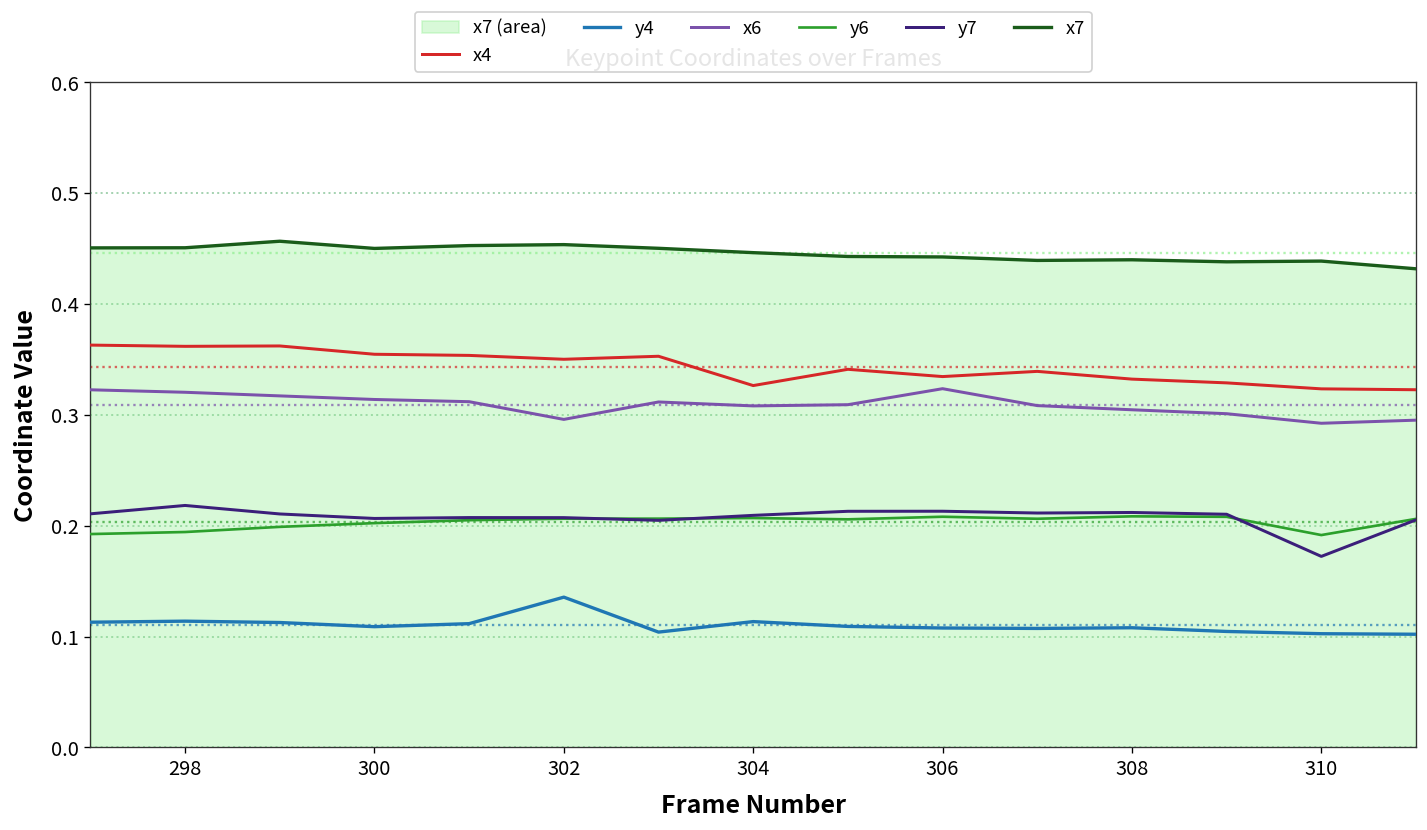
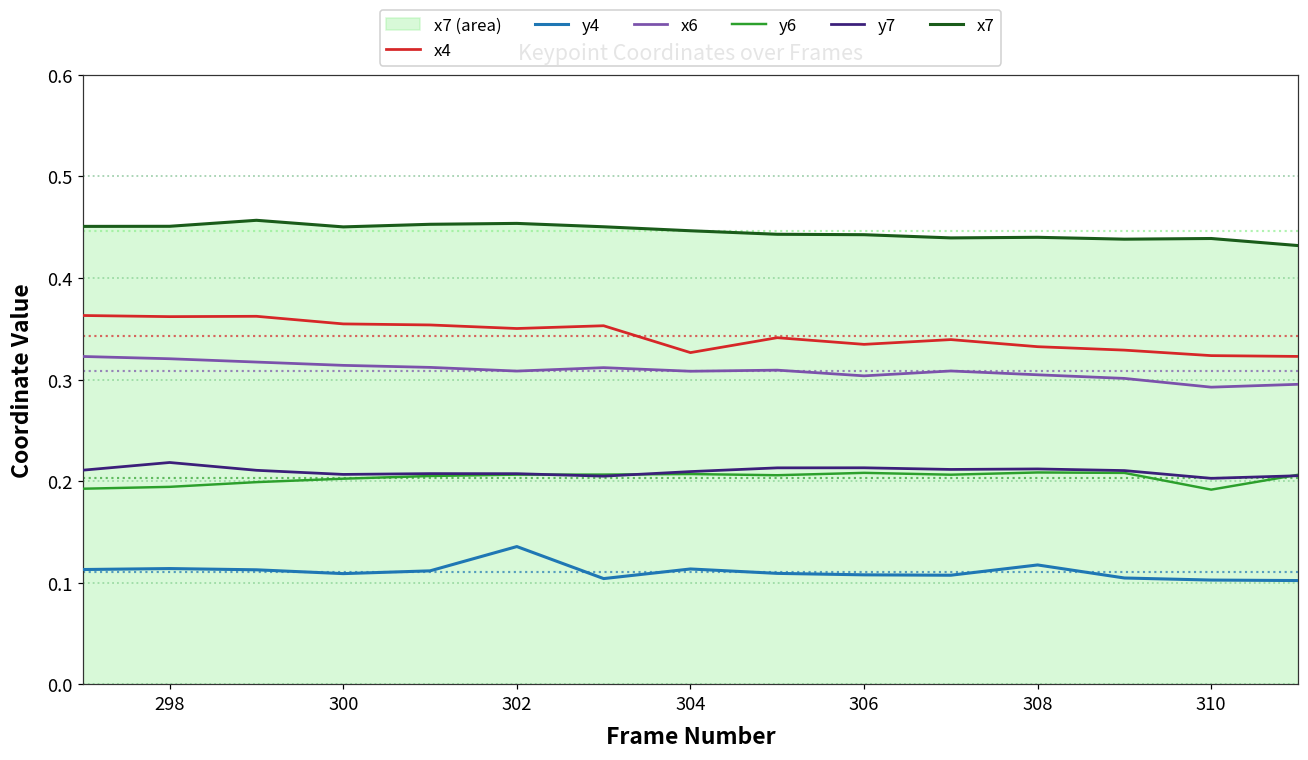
x6, 302: 0.30 -> 0.31
x6, 306: 0.32 -> 0.30
y4, 308: 0.11 -> 0.12
y7, 310: 0.17 -> 0.20
